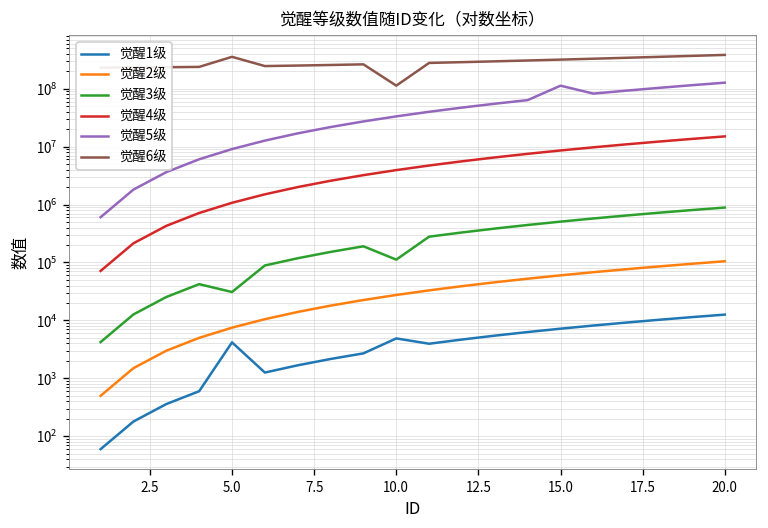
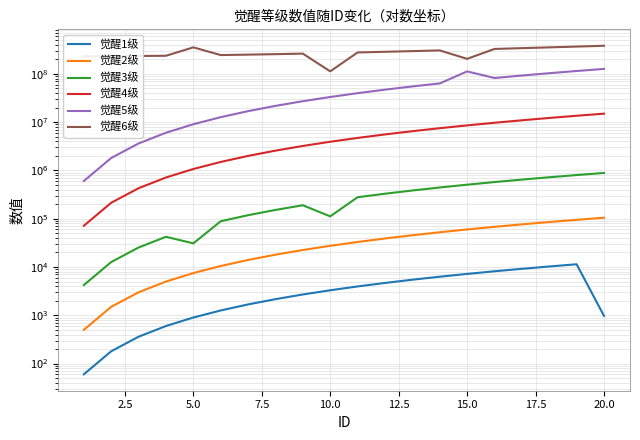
觉醒1级, 5.0: 4000 -> 900
觉醒1级, 10.0: 5000 -> 3000
觉醒6级, 15.0: 300000000 -> 200000000
觉醒1级, 20.0: 13000 -> 1000
